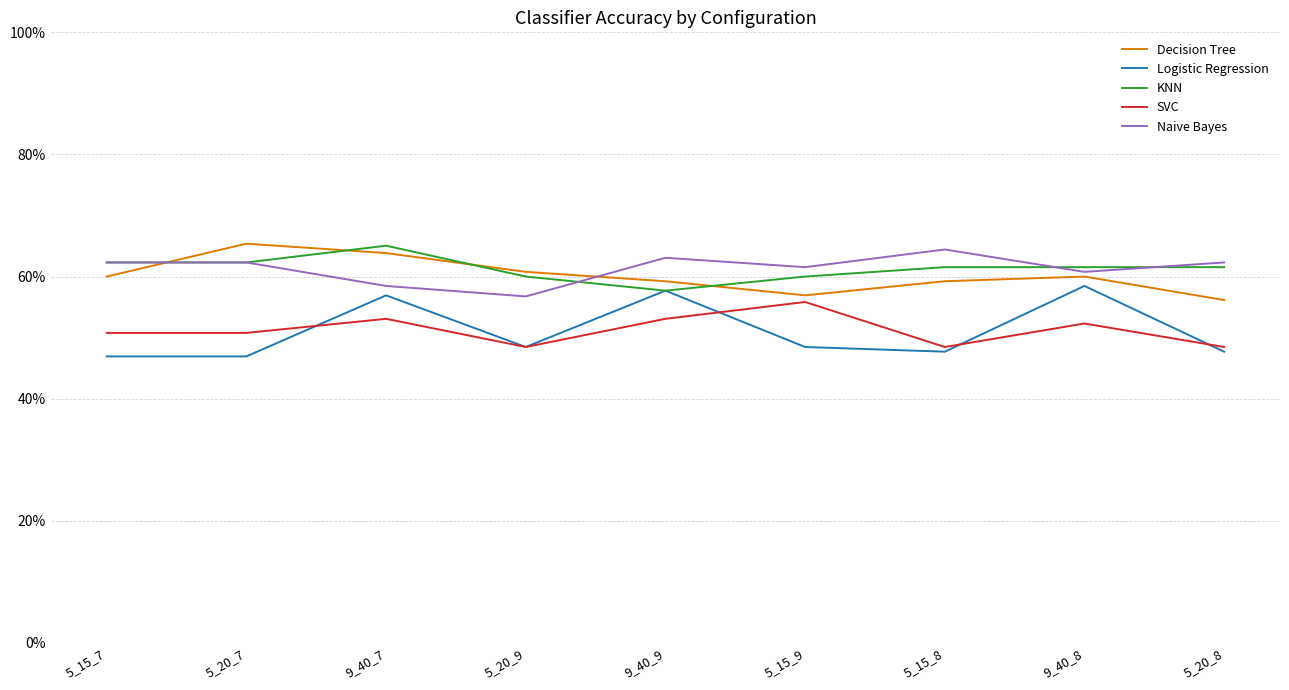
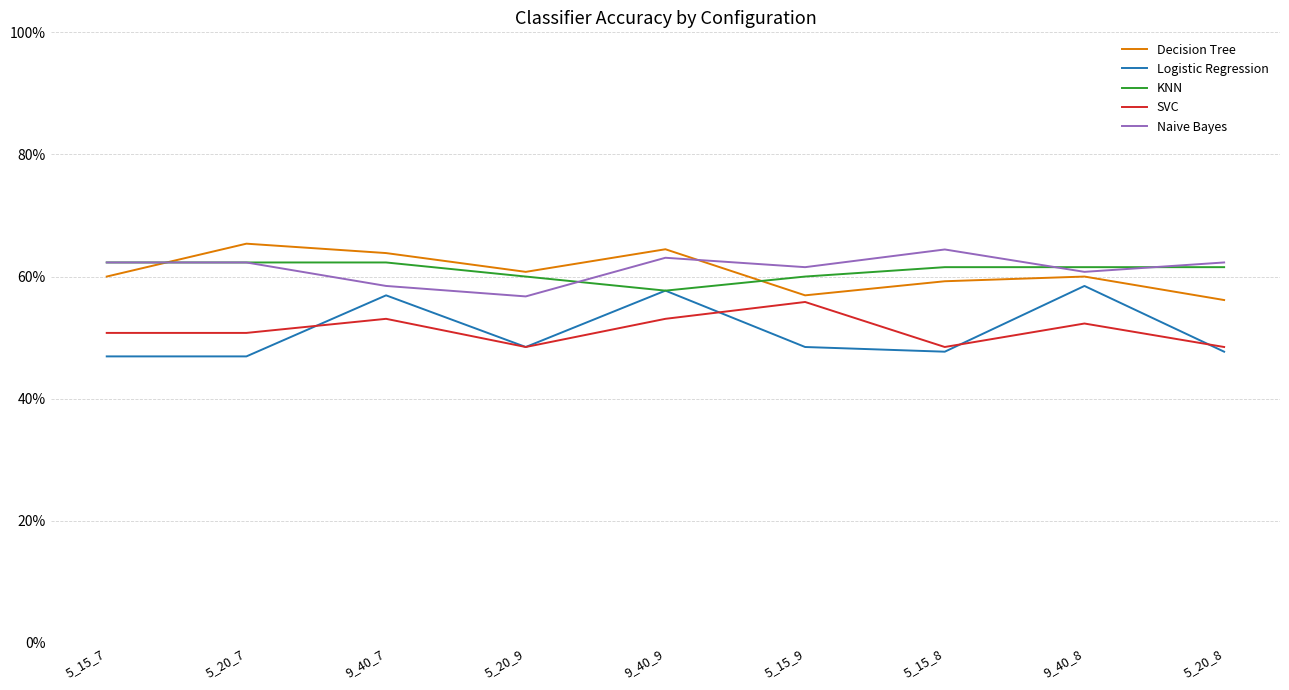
KNN, 9_40_7: 65% -> 62%
Decision Tree, 9_40_9: 59% -> 64%
